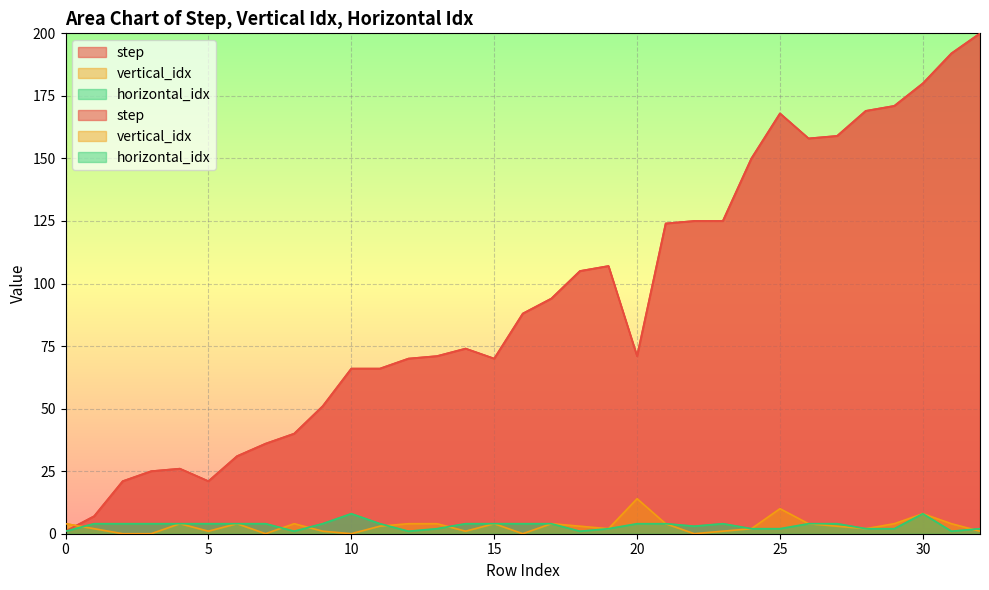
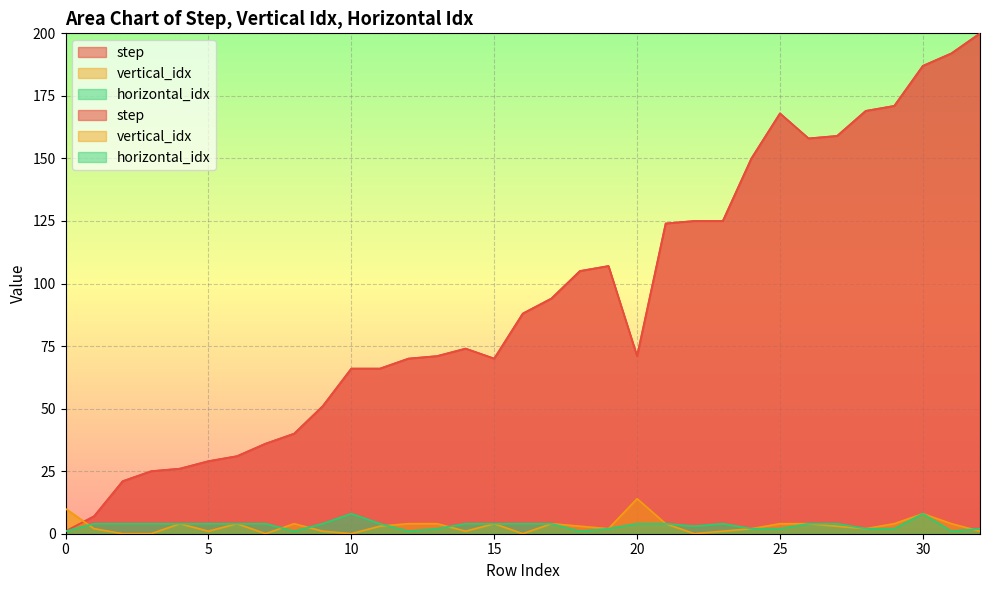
vertical_idx, 0: 4 -> 10
step, 5: 21 -> 29
vertical_idx, 25: 10 -> 4
step, 30: 180 -> 187
